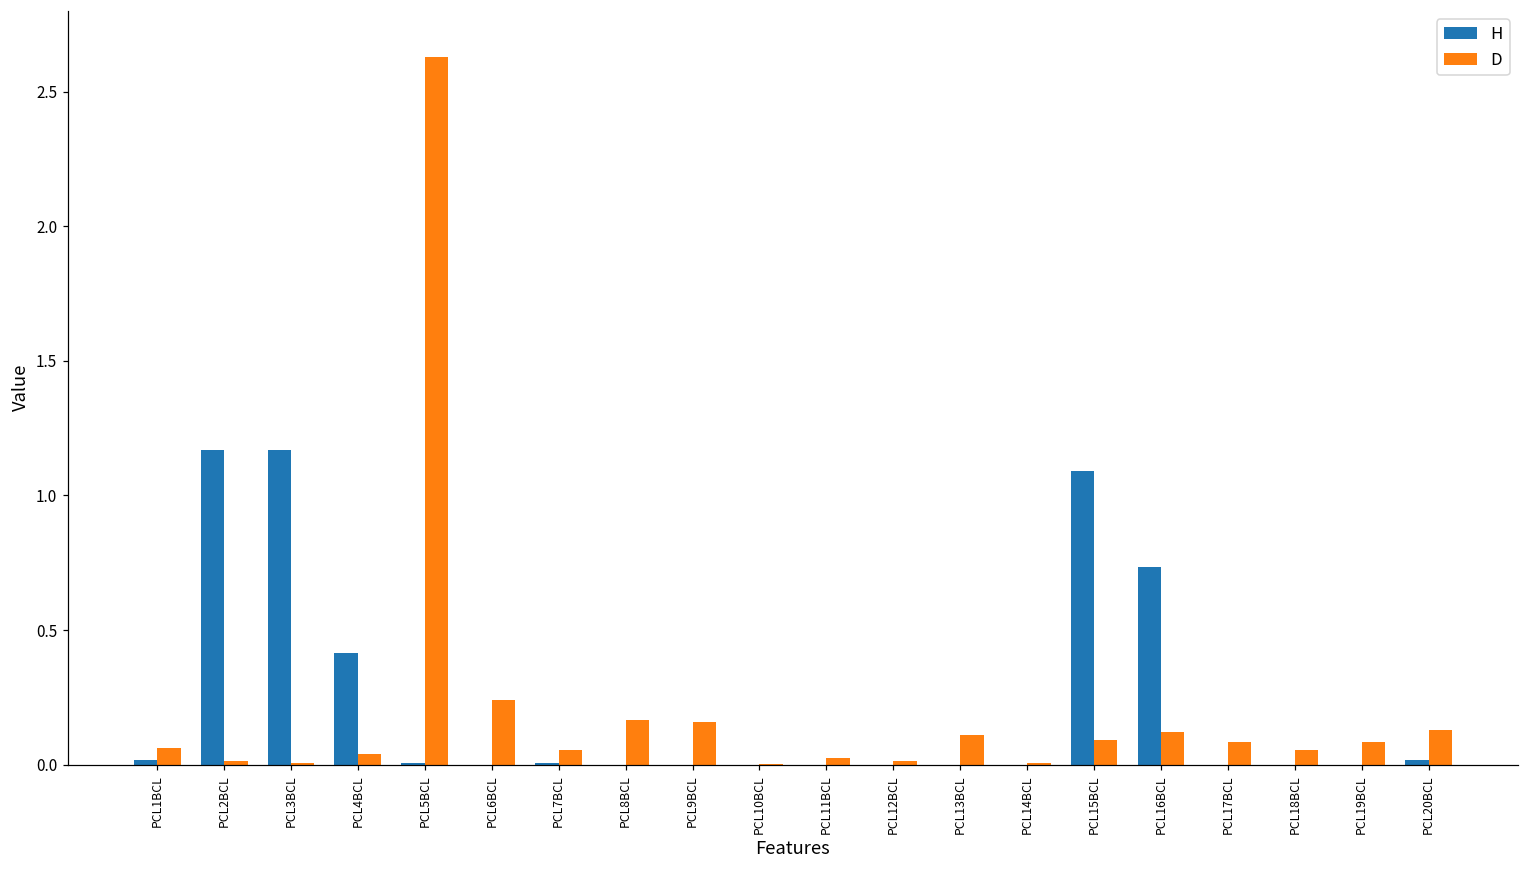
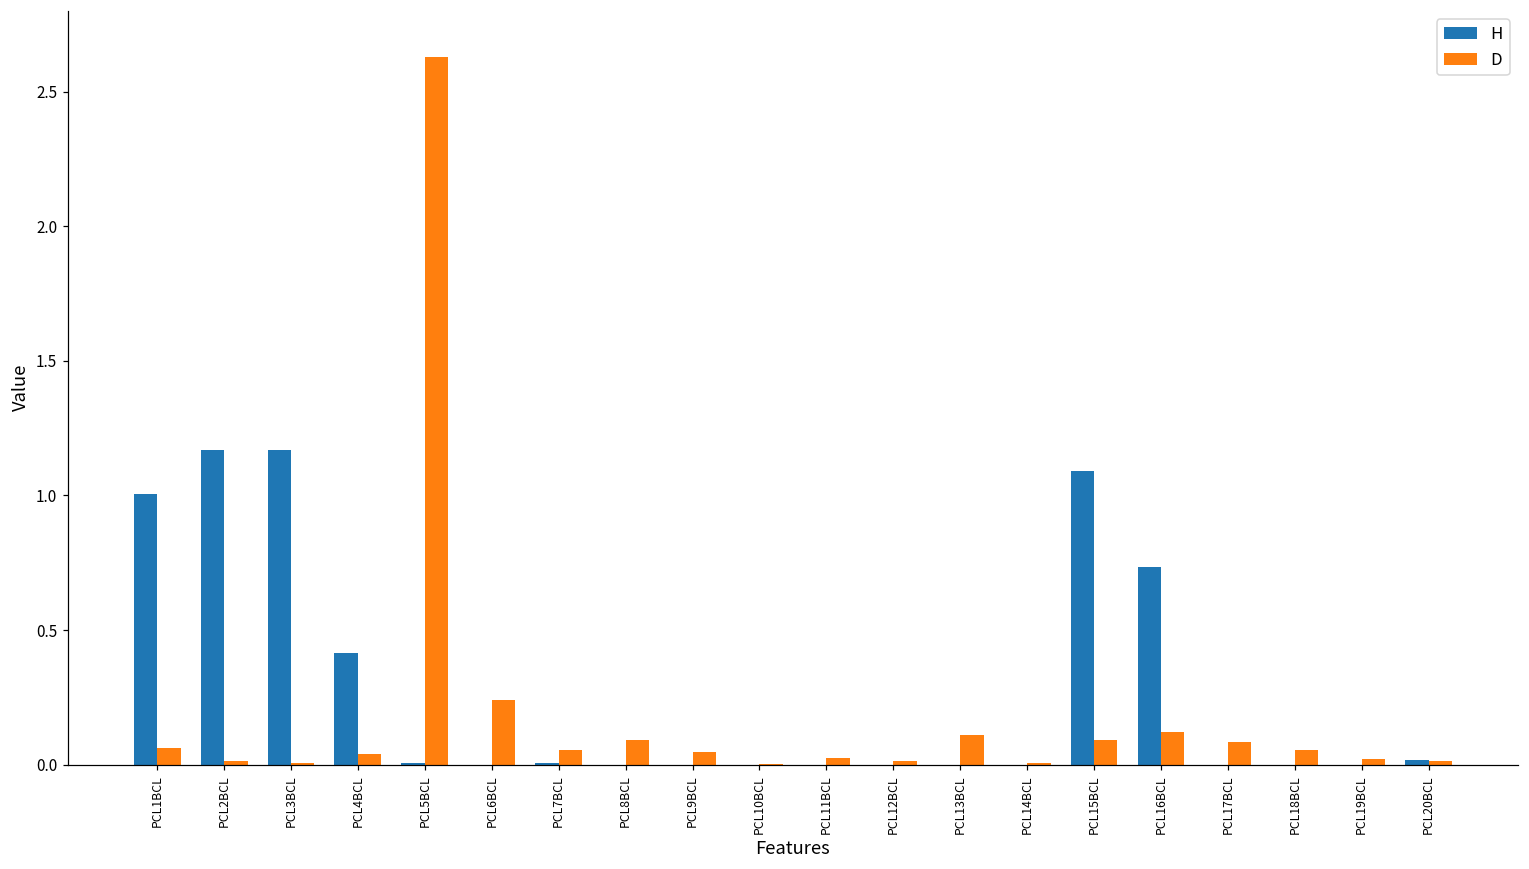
H, PCL1BCL: 0.02 -> 1.01
D, PCL8BCL: 0.17 -> 0.09
D, PCL9BCL: 0.16 -> 0.05
D, PCL19BCL: 0.08 -> 0.02
D, PCL20BCL: 0.13 -> 0.02
